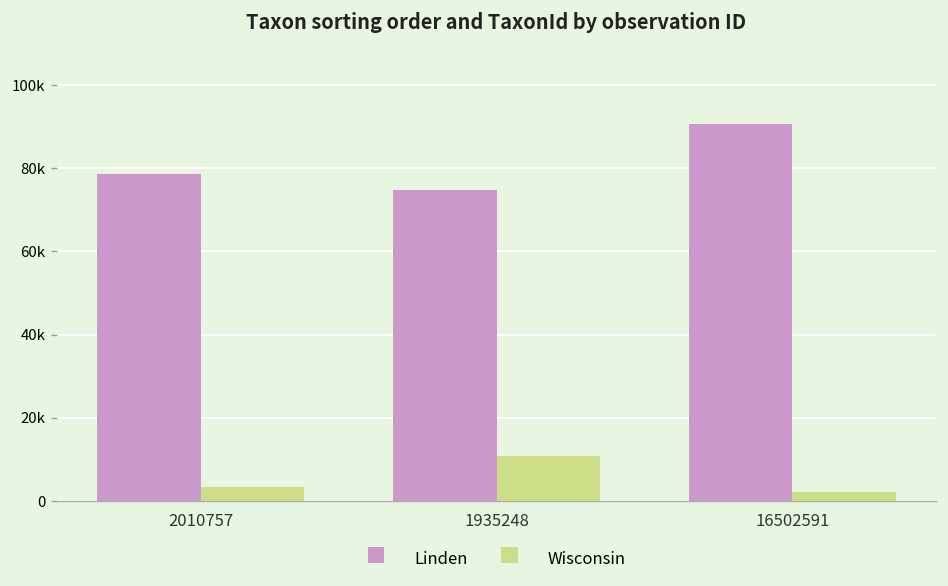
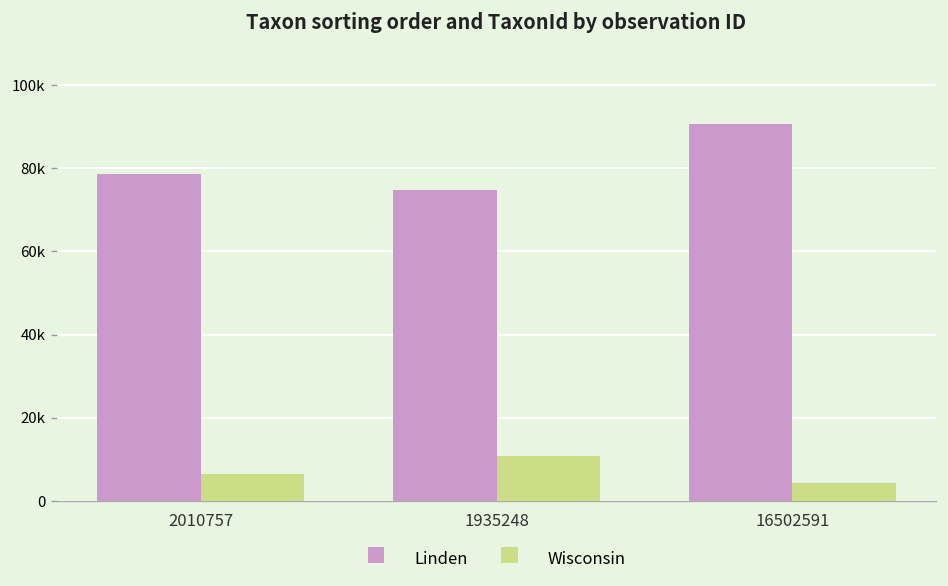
Wisconsin, 2010757: 3000 -> 6000
Wisconsin, 16502591: 2000 -> 4000
